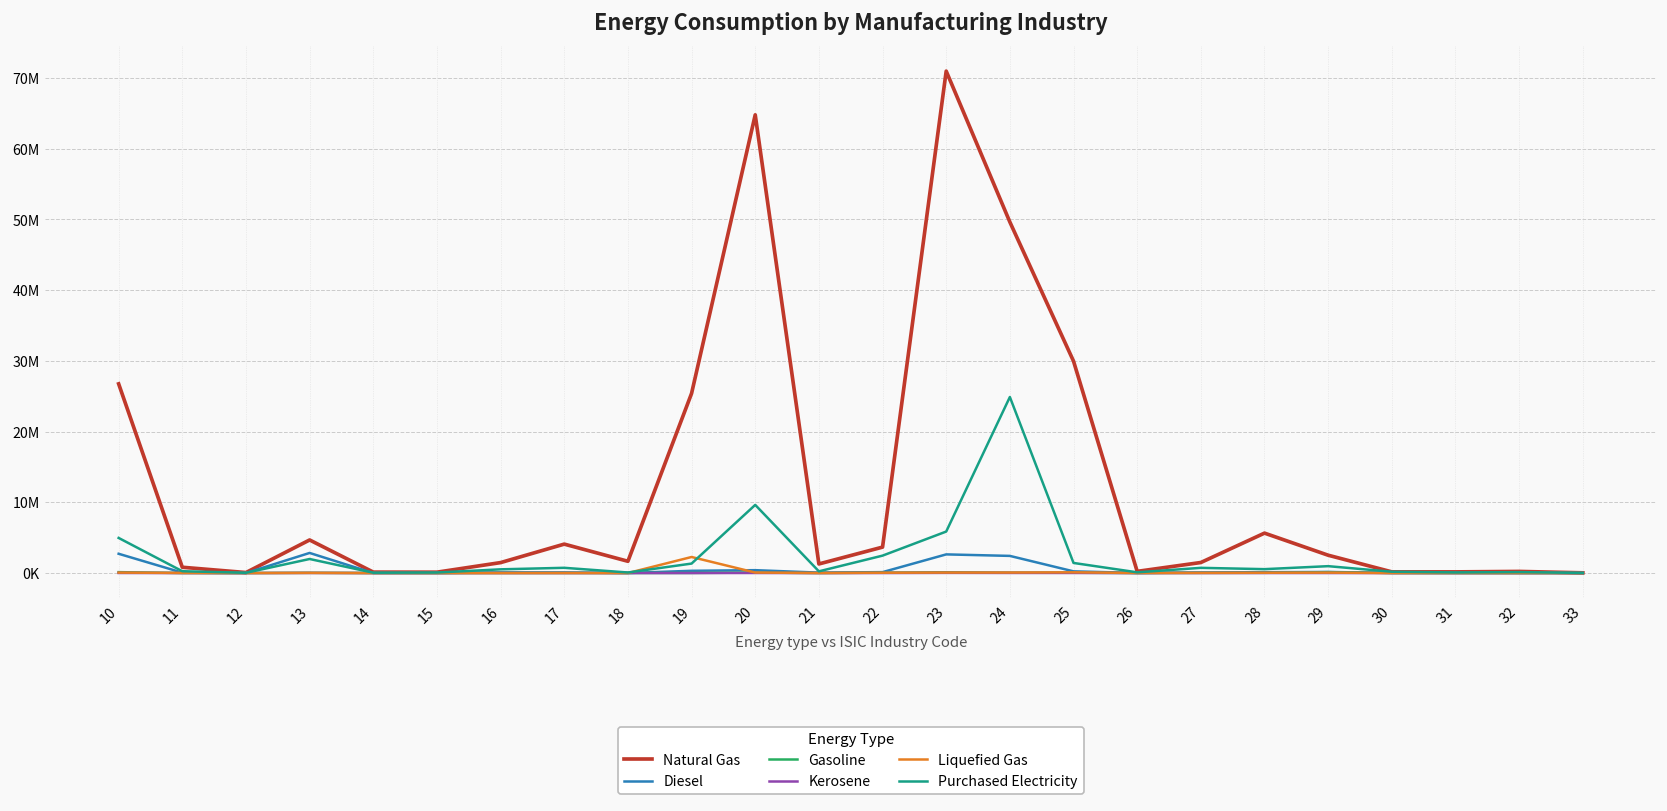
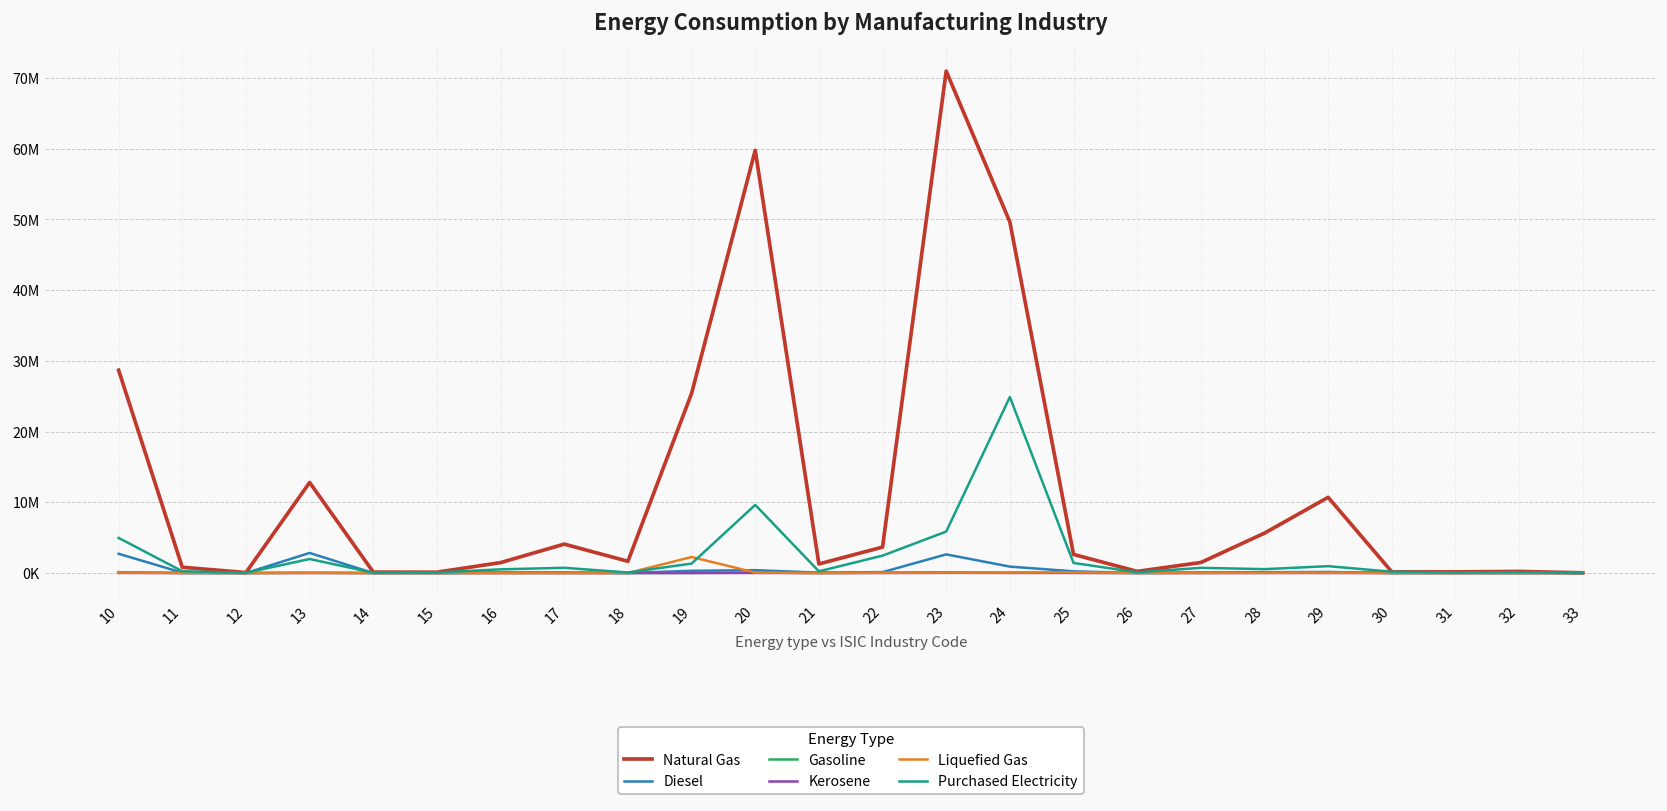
Natural Gas, 10: 27000000 -> 29000000
Natural Gas, 13: 5000000 -> 13000000
Natural Gas, 20: 65000000 -> 60000000
Diesel, 24: 2000000 -> 1000000
Natural Gas, 25: 30000000 -> 3000000
Natural Gas, 29: 3000000 -> 11000000
